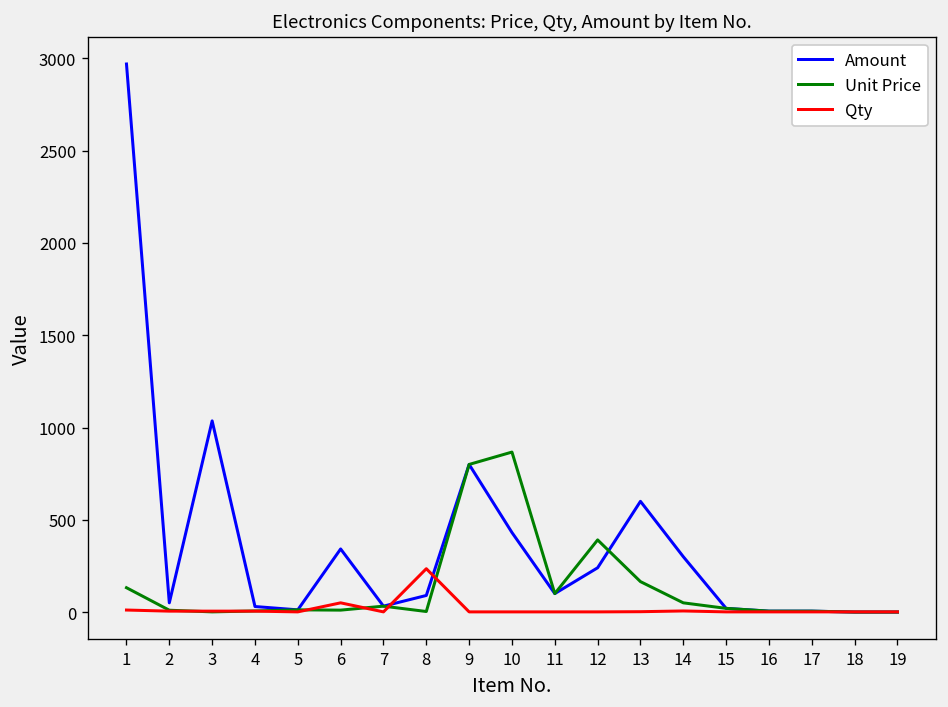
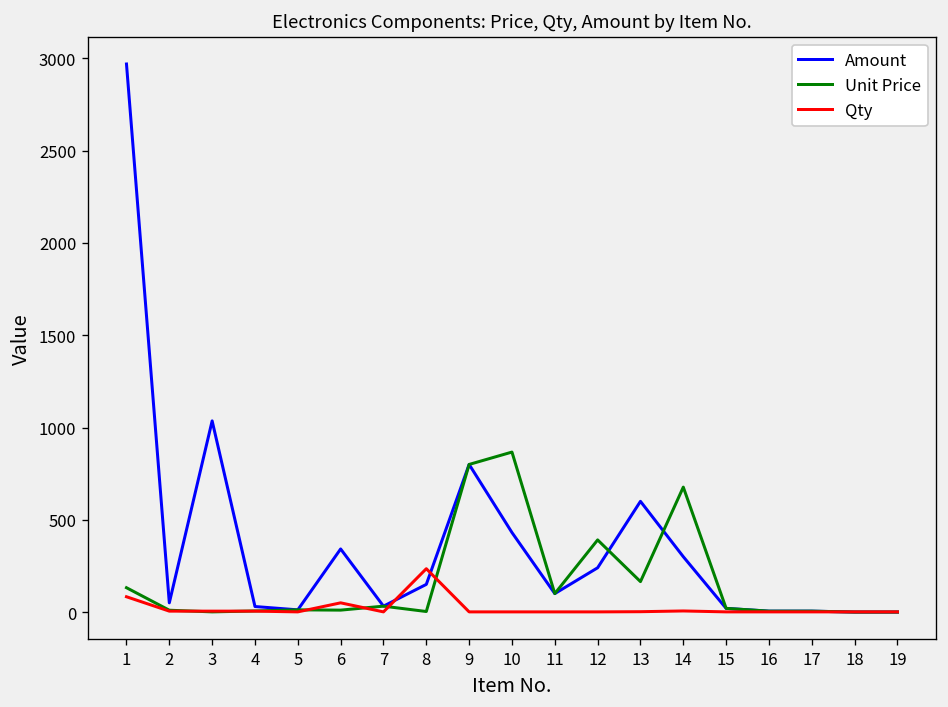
Qty, 1: 10 -> 80
Amount, 8: 90 -> 150
Unit Price, 14: 50 -> 680
